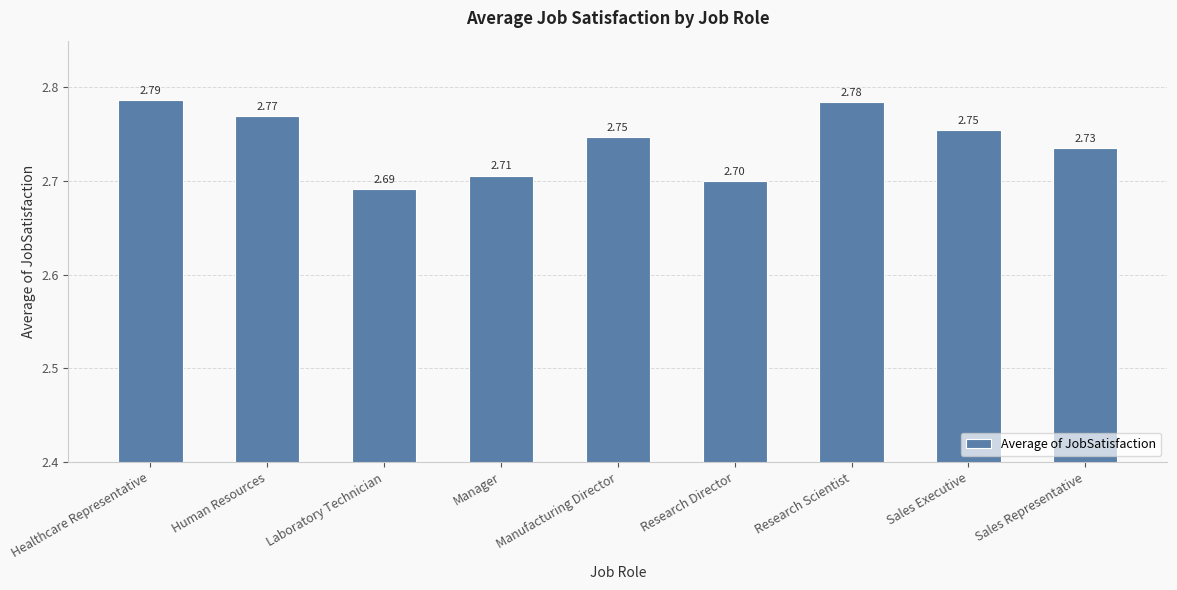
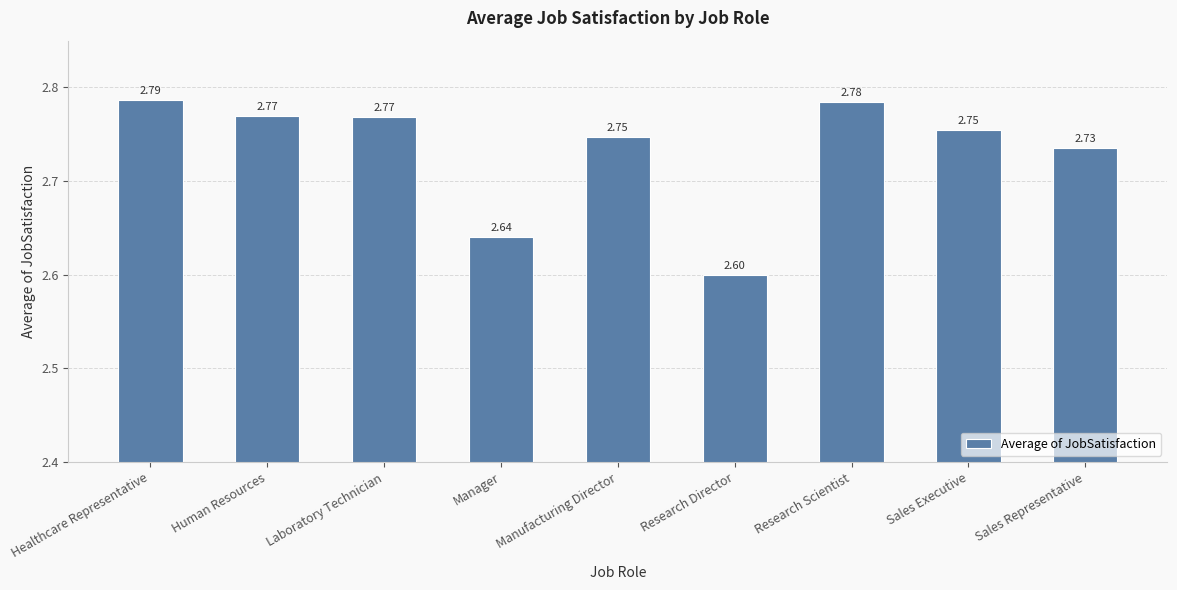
Laboratory Technician: 2.69 -> 2.77
Manager: 2.71 -> 2.64
Research Director: 2.70 -> 2.60
